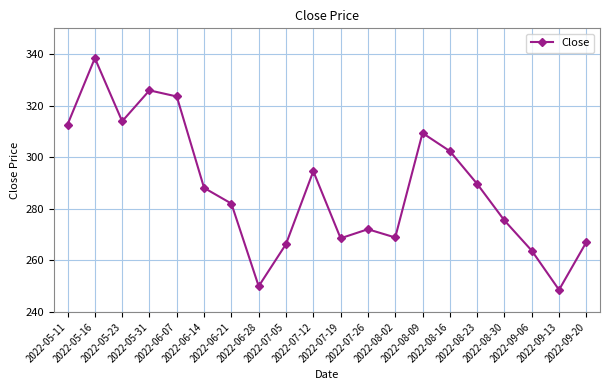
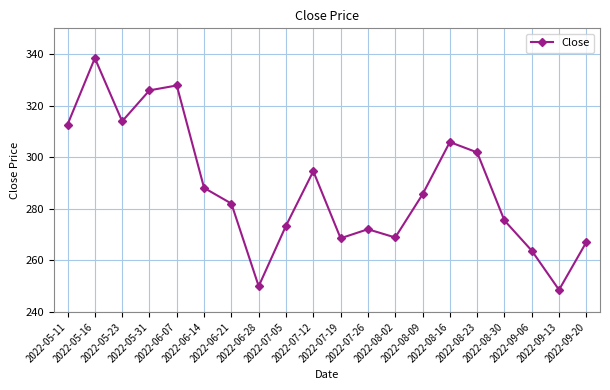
2022-06-07: 324 -> 328
2022-07-05: 266 -> 273
2022-08-09: 309 -> 286
2022-08-16: 302 -> 306
2022-08-23: 290 -> 302
